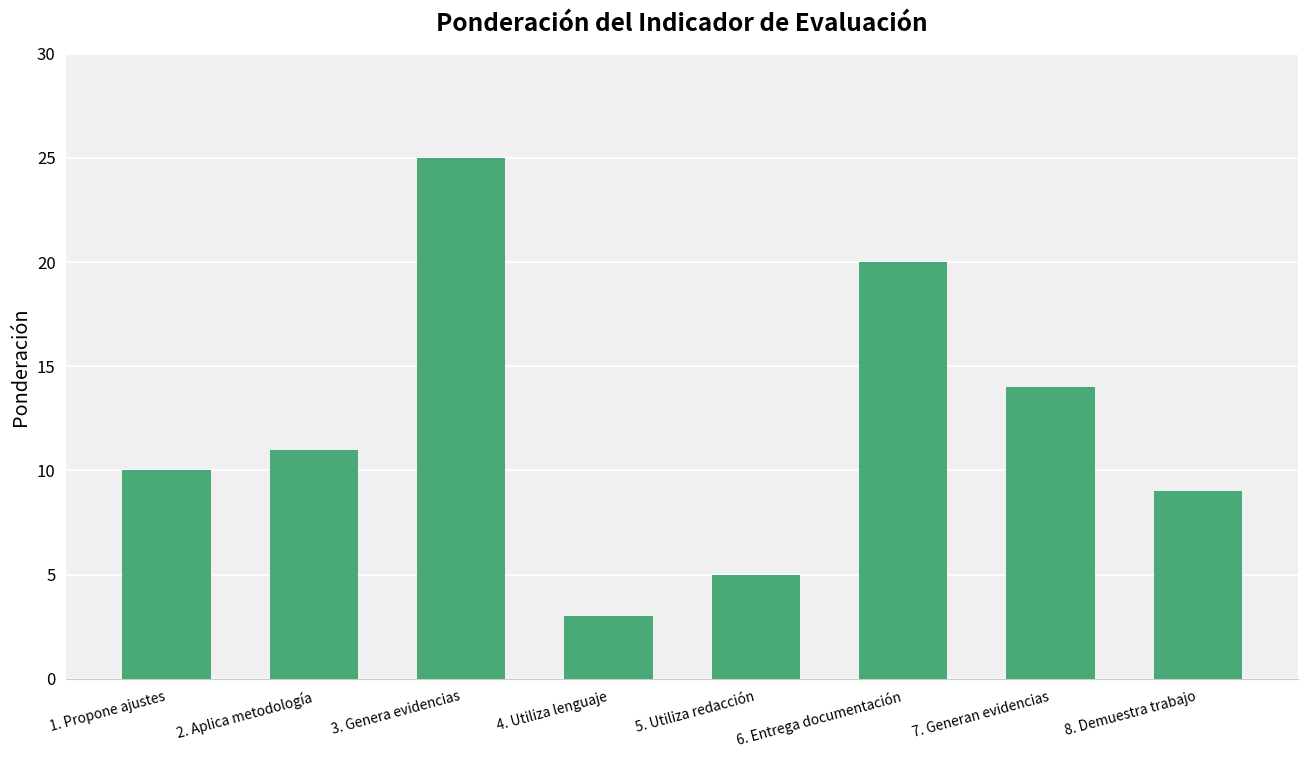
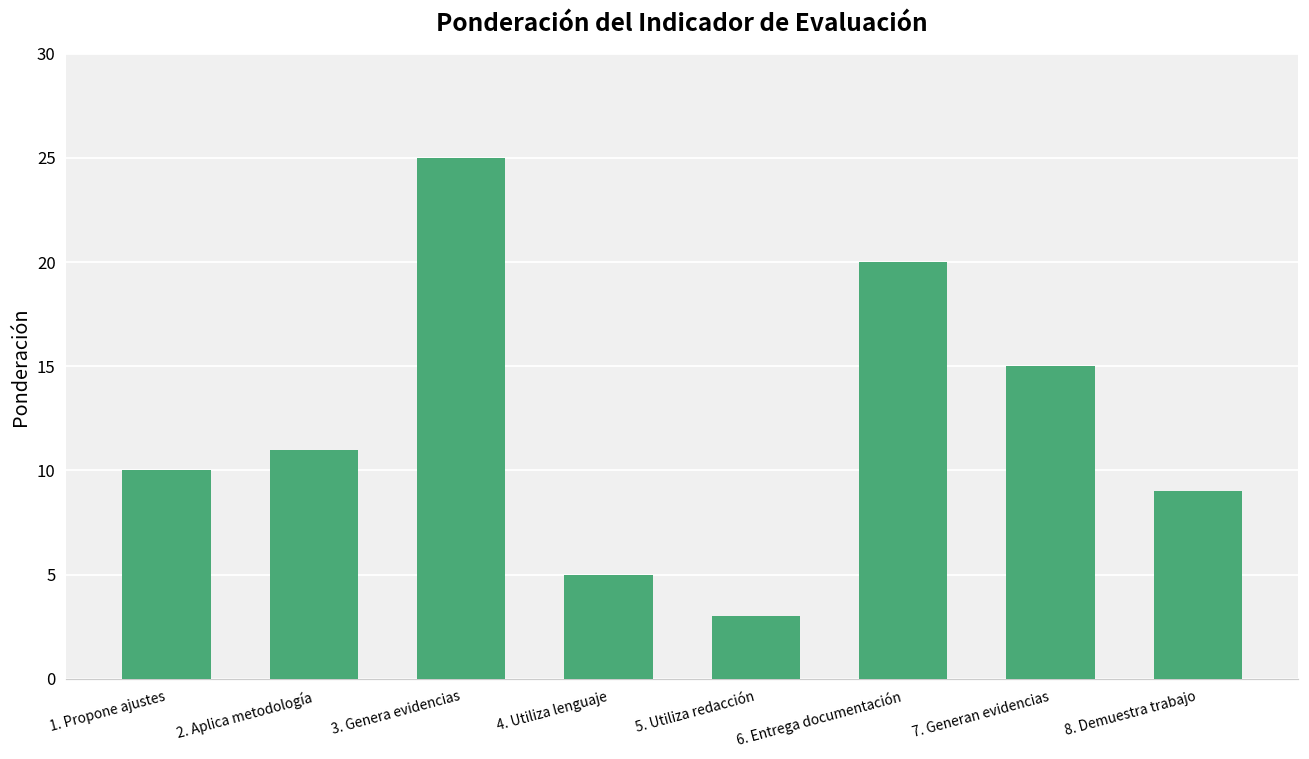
4. Utiliza lenguaje: 3 -> 5
5. Utiliza redacción: 5 -> 3
7. Generan evidencias: 14 -> 15
